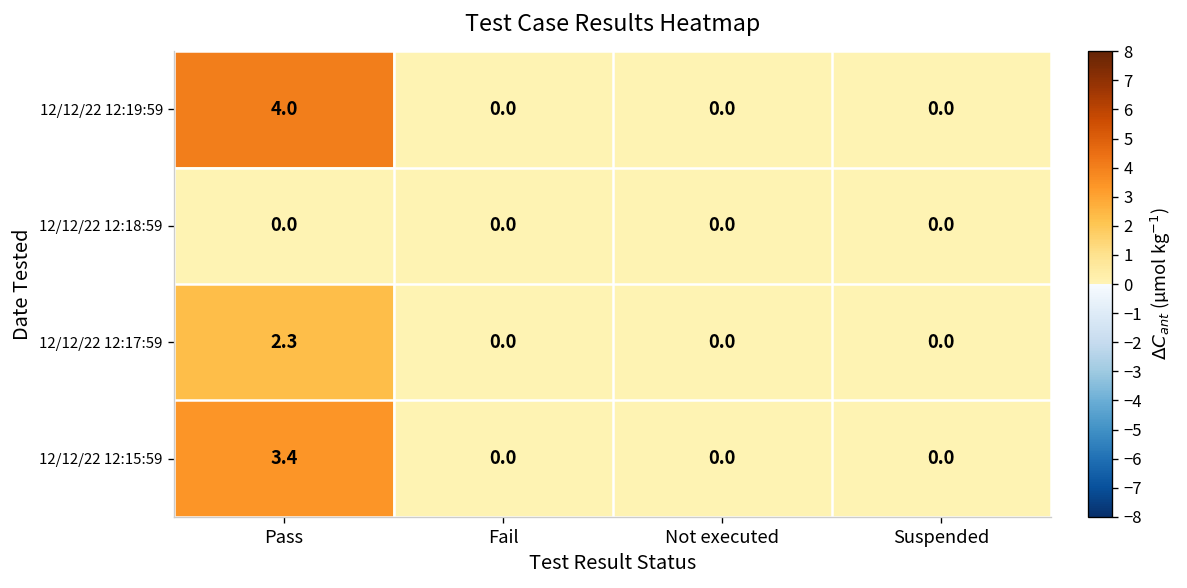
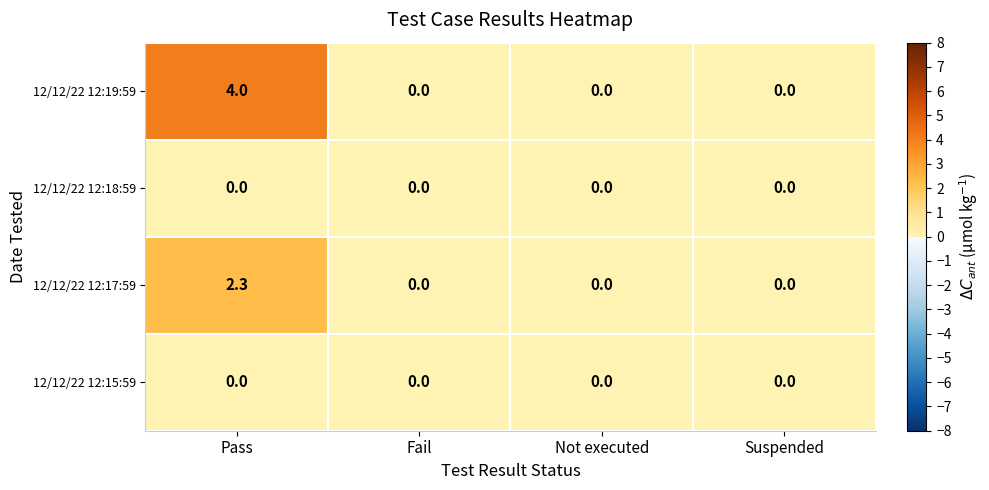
12/12/22 12:15:59, Pass: 3.4 -> 0.0
